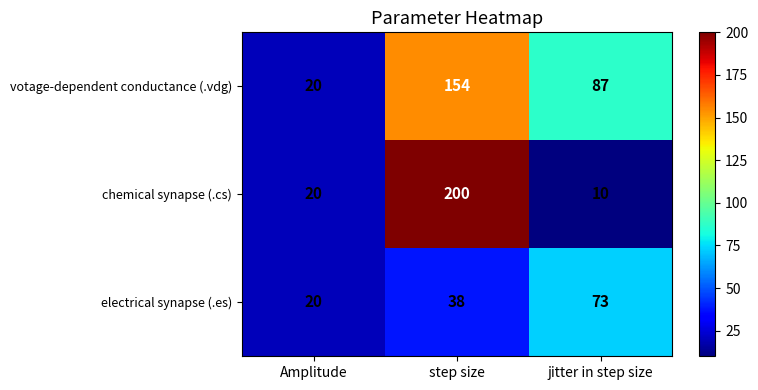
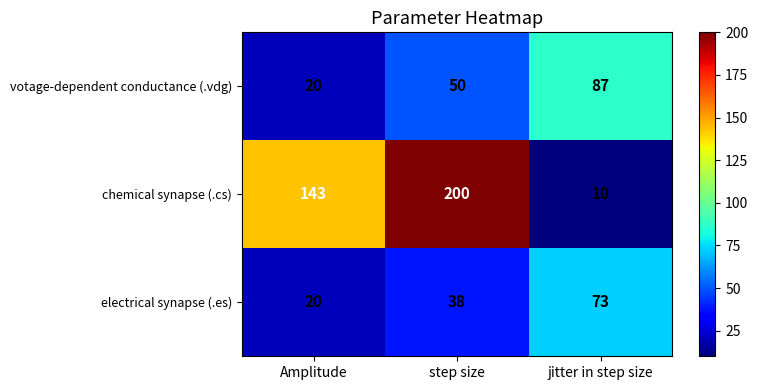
votage-dependent conductance (.vdg), step size: 154 -> 50
chemical synapse (.cs), Amplitude: 20 -> 143
